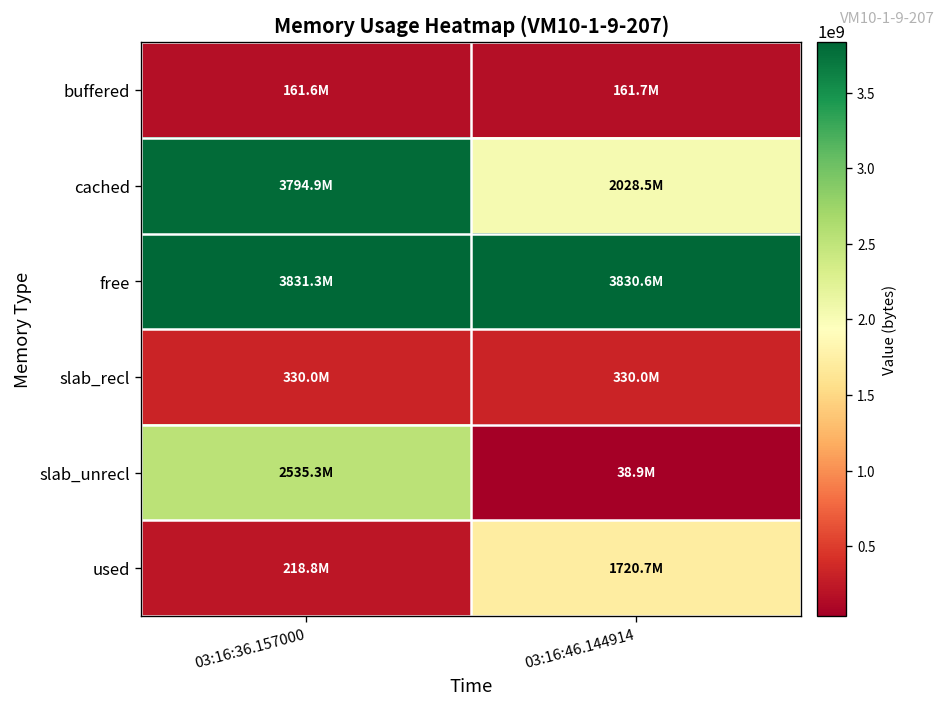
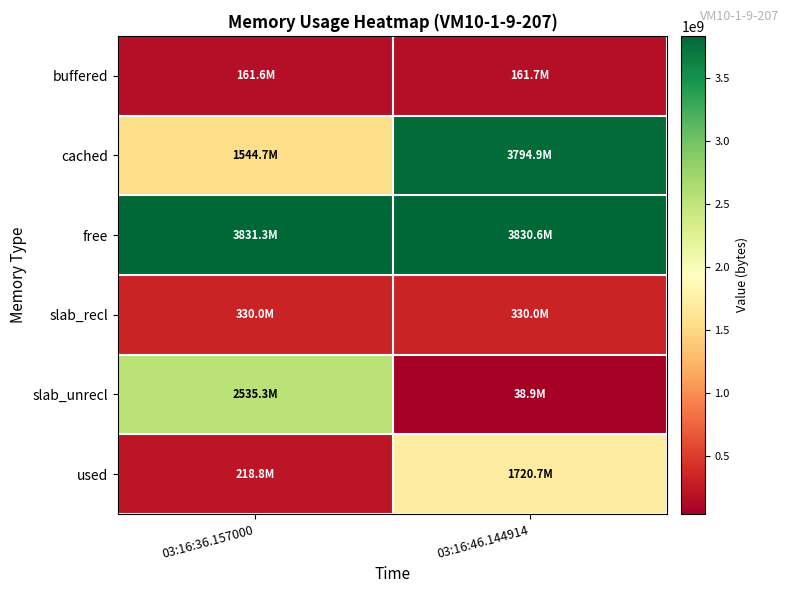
cached, 03:16:36.157000: 3794.9M -> 1544.7M
cached, 03:16:46.144914: 2028.5M -> 3794.9M
